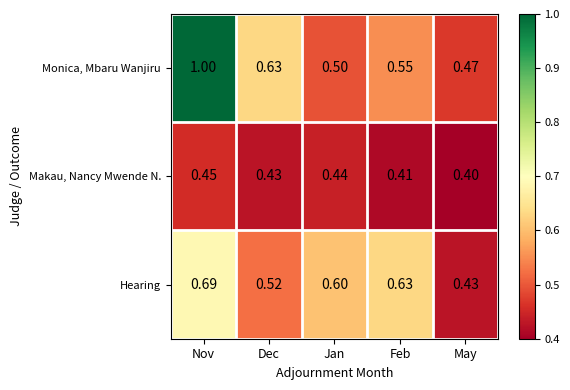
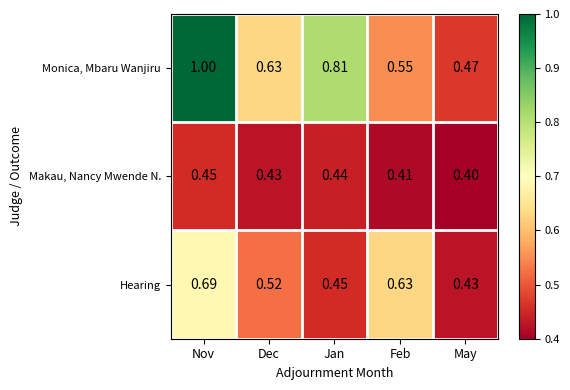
Monica, Mbaru Wanjiru, Jan: 0.50 -> 0.81
Hearing, Jan: 0.60 -> 0.45
